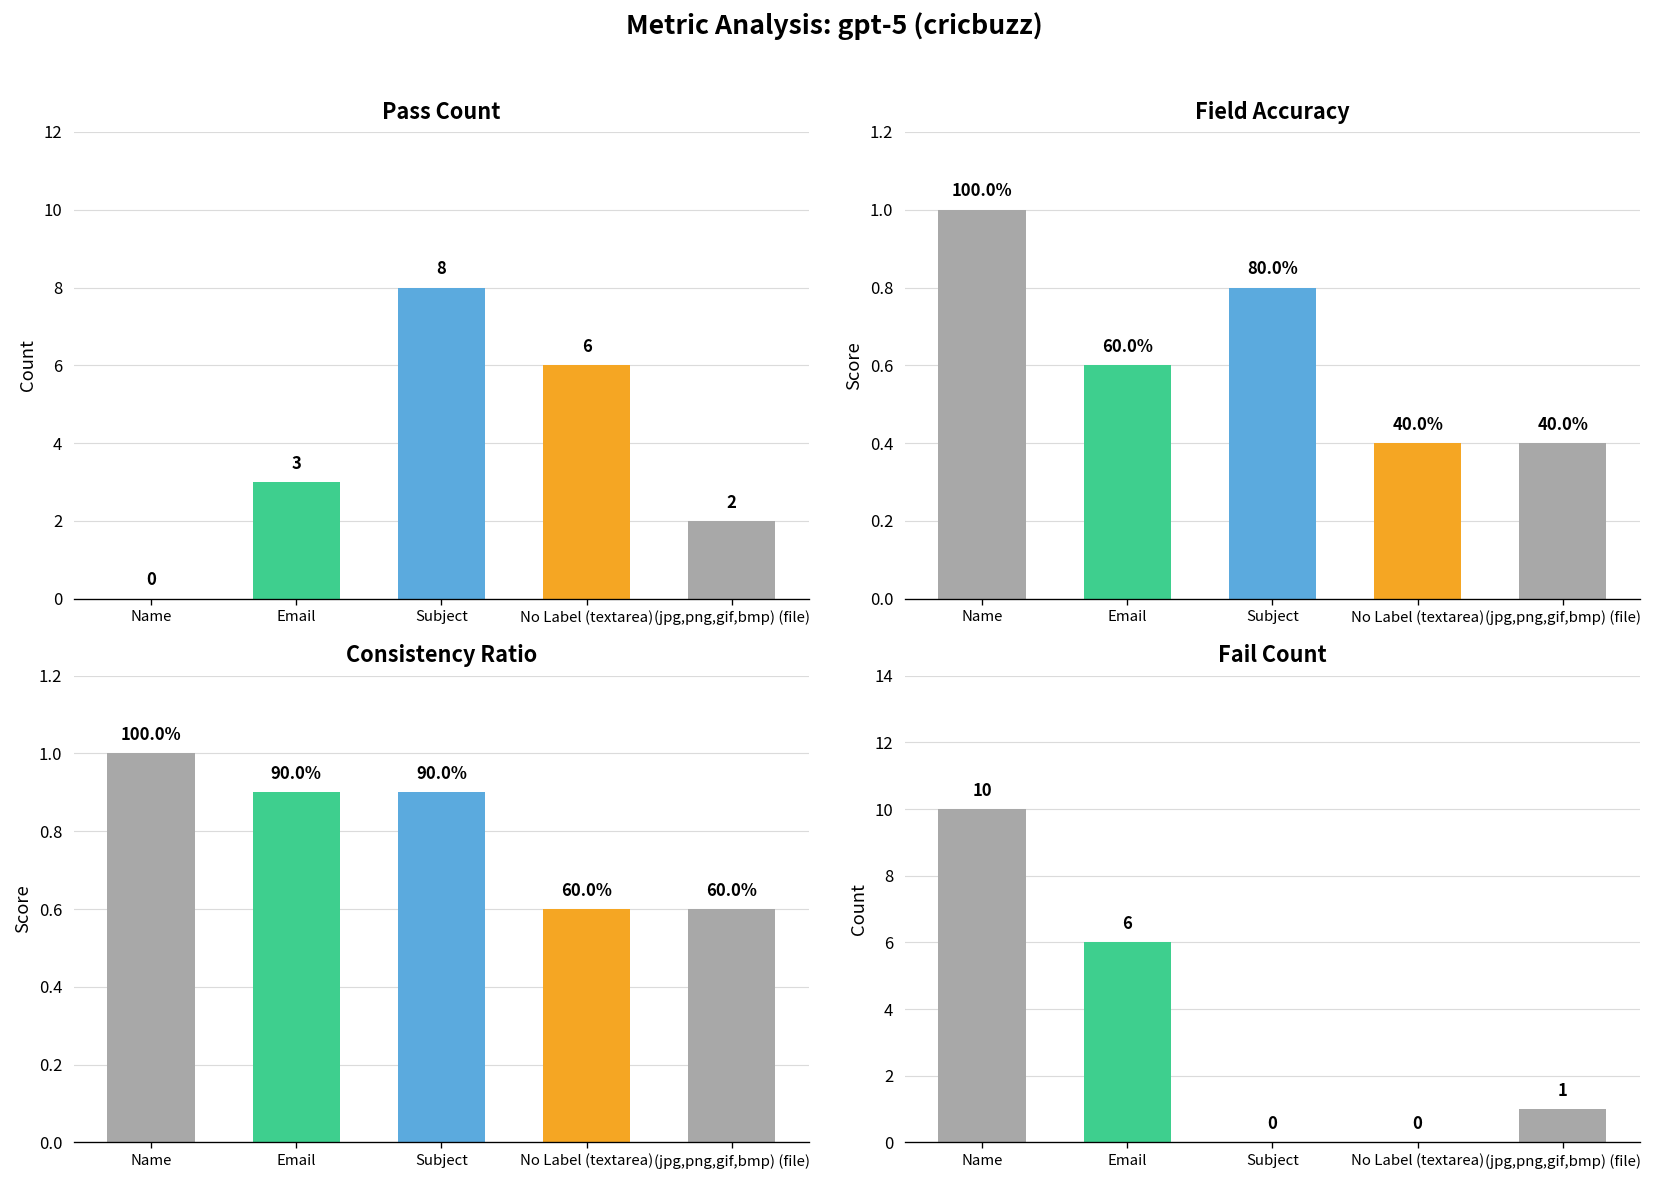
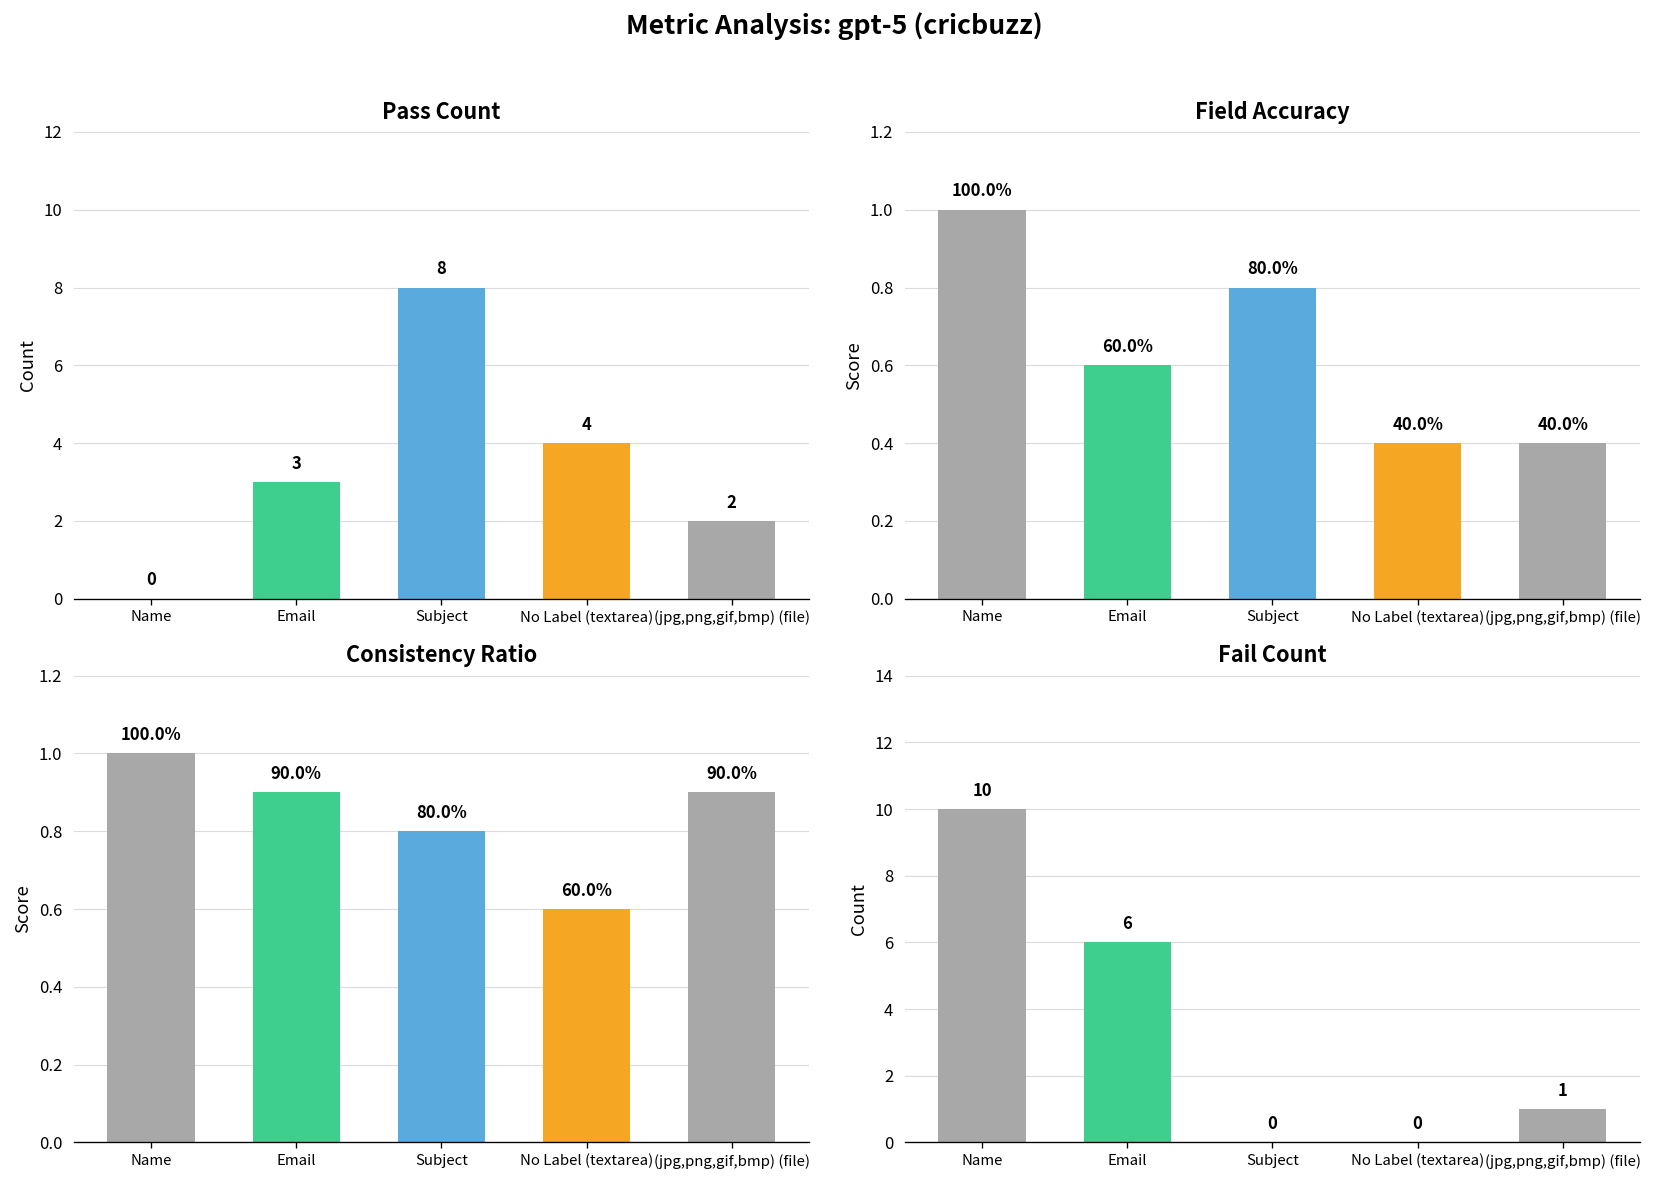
Pass Count, No Label (textarea): 6 -> 4
Consistency Ratio, Subject: 90.0% -> 80.0%
Consistency Ratio, (jpg,png,gif,bmp) (file): 60.0% -> 90.0%
